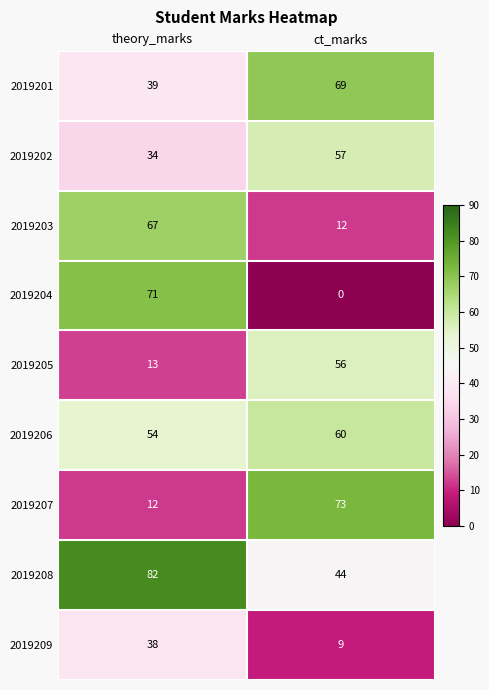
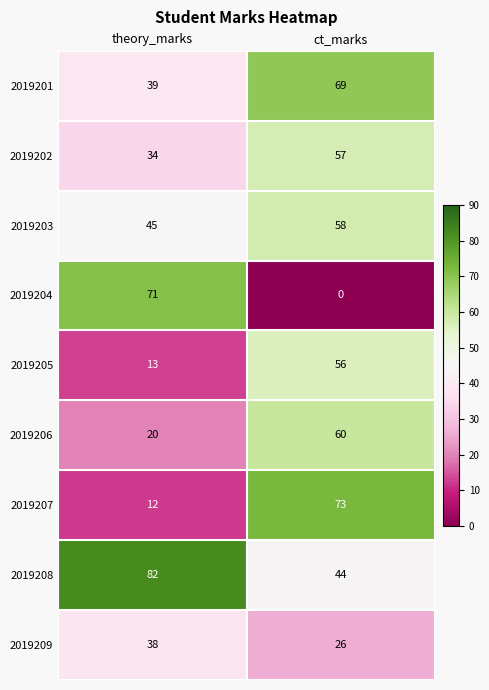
2019203, theory_marks: 67 -> 45
2019203, ct_marks: 12 -> 58
2019206, theory_marks: 54 -> 20
2019209, ct_marks: 9 -> 26
